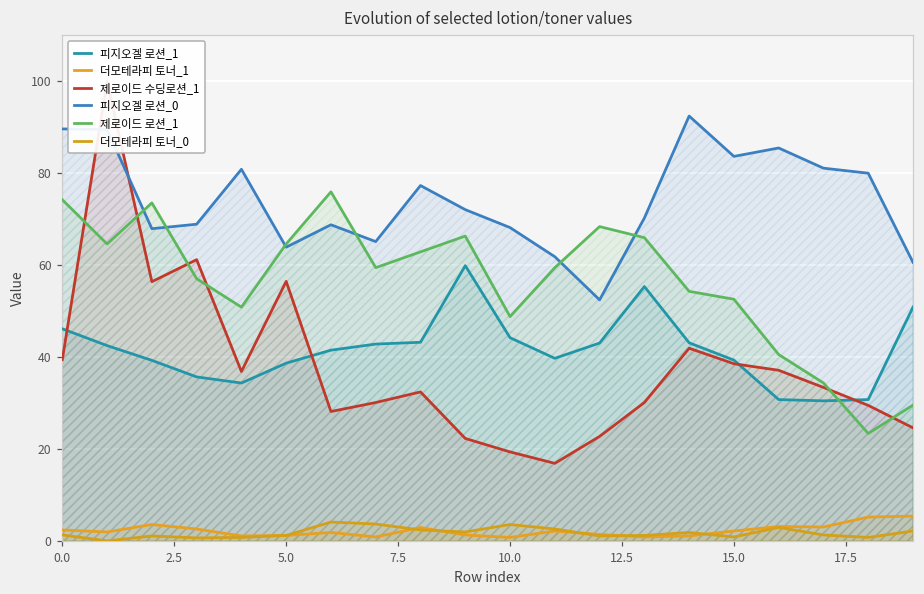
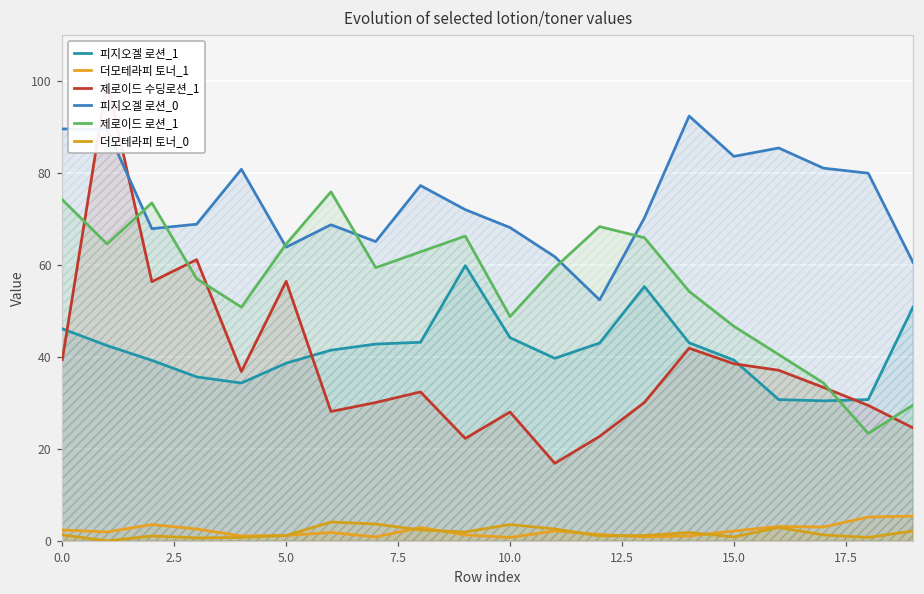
제로이드 수딩로션_1, 10.0: 19 -> 28
제로이드 로션_1, 15.0: 53 -> 47
